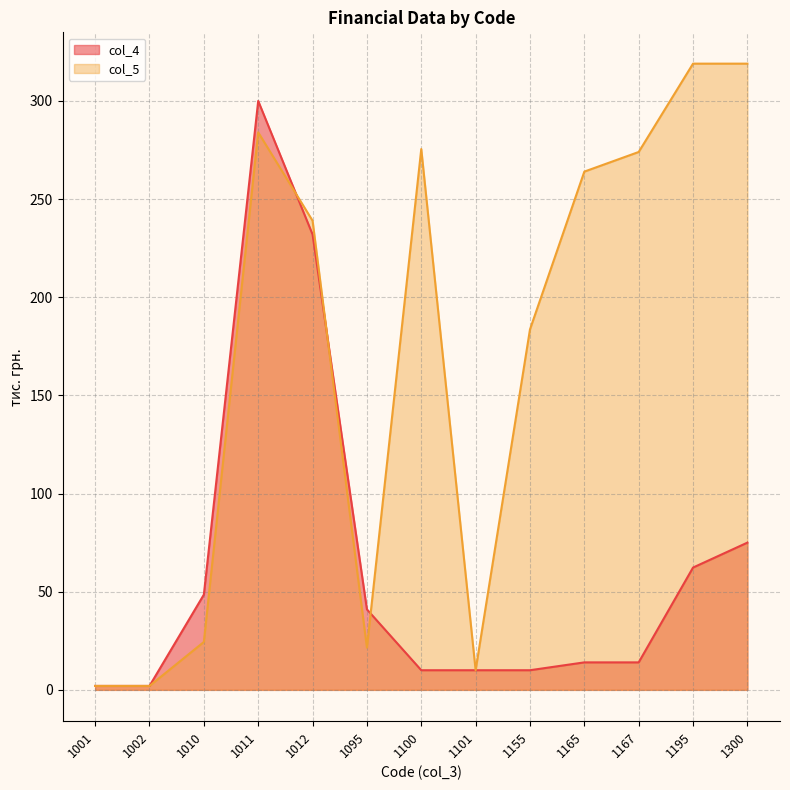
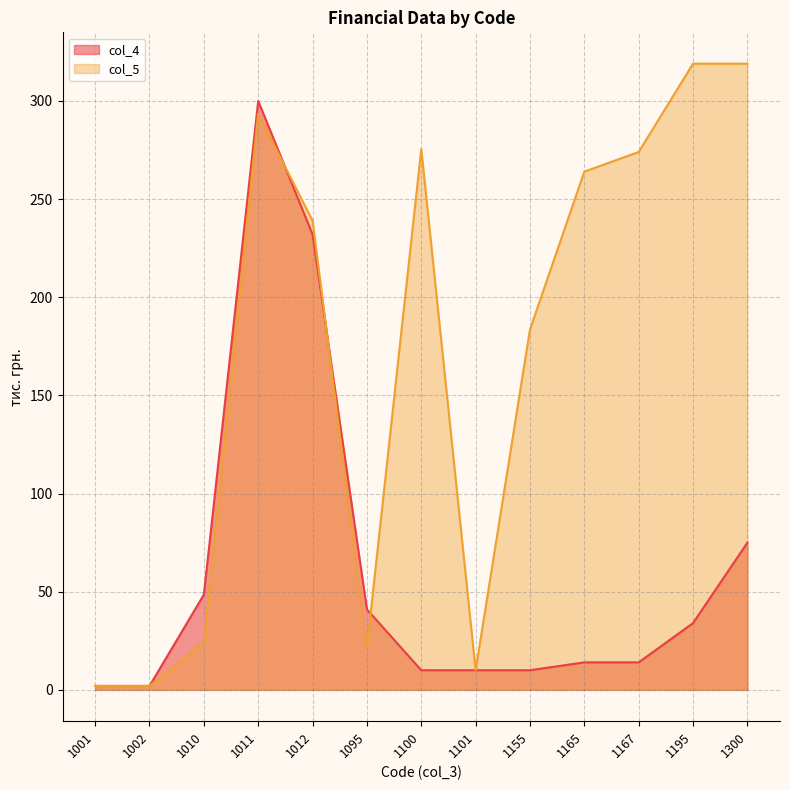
col_5, 1011: 284 -> 293
col_4, 1195: 62 -> 34
